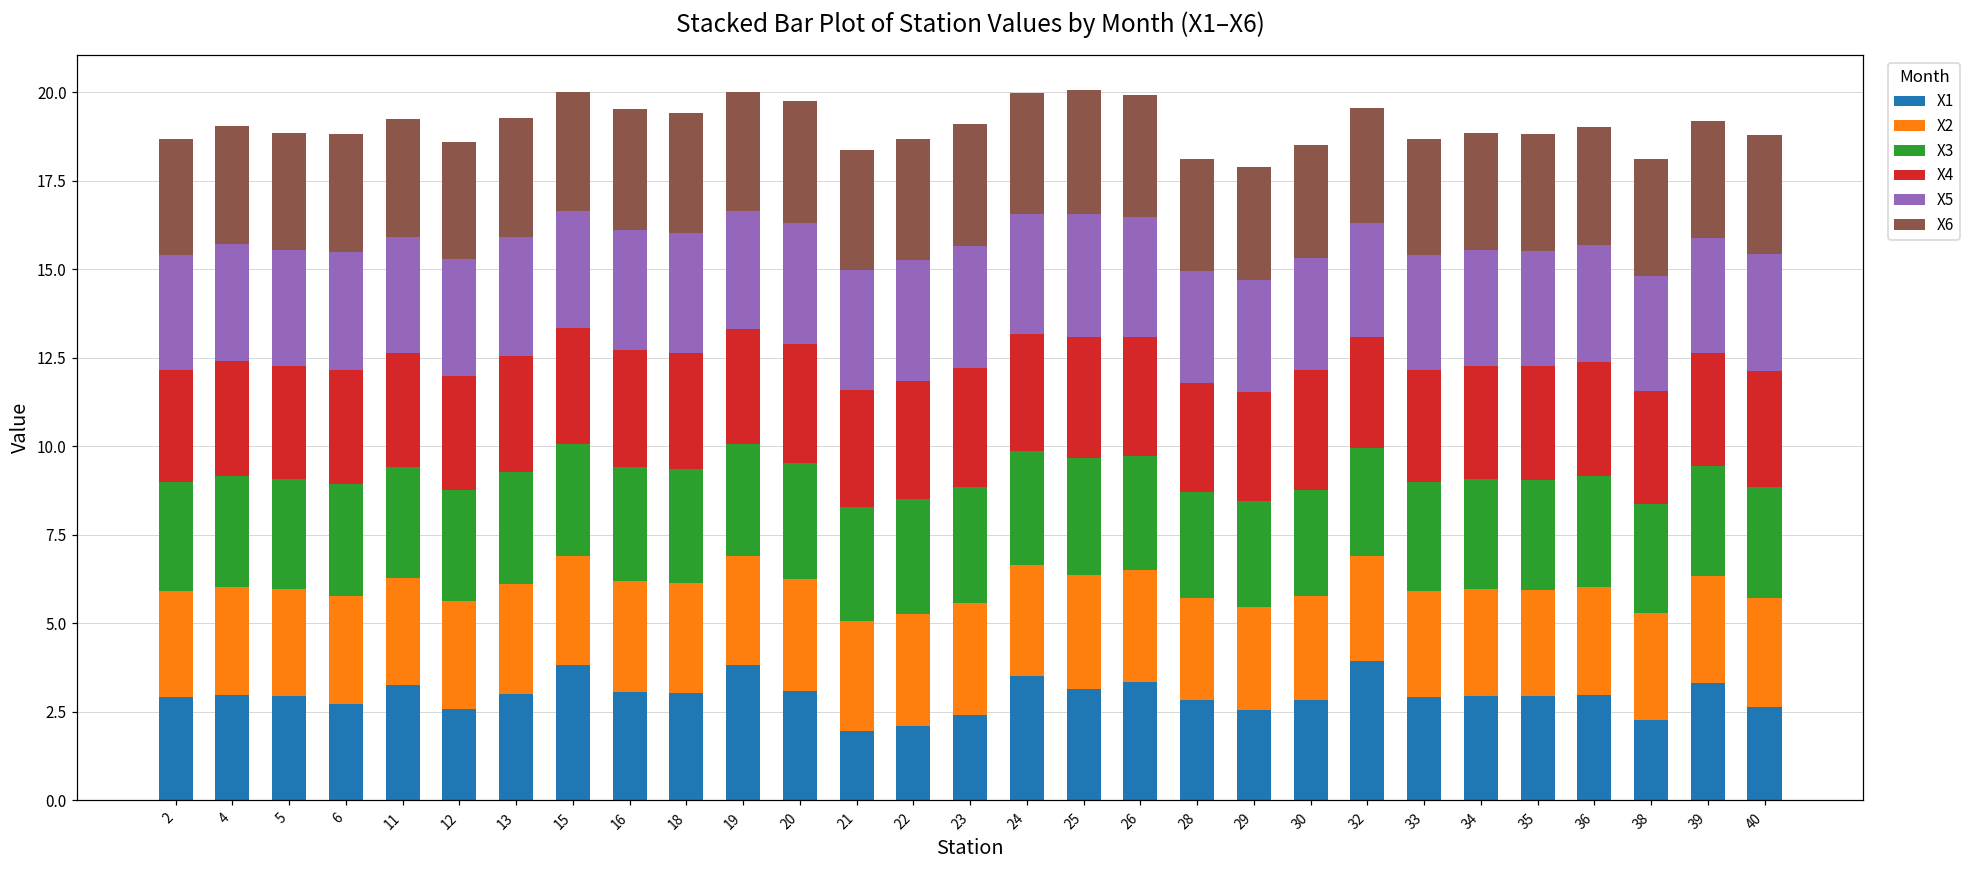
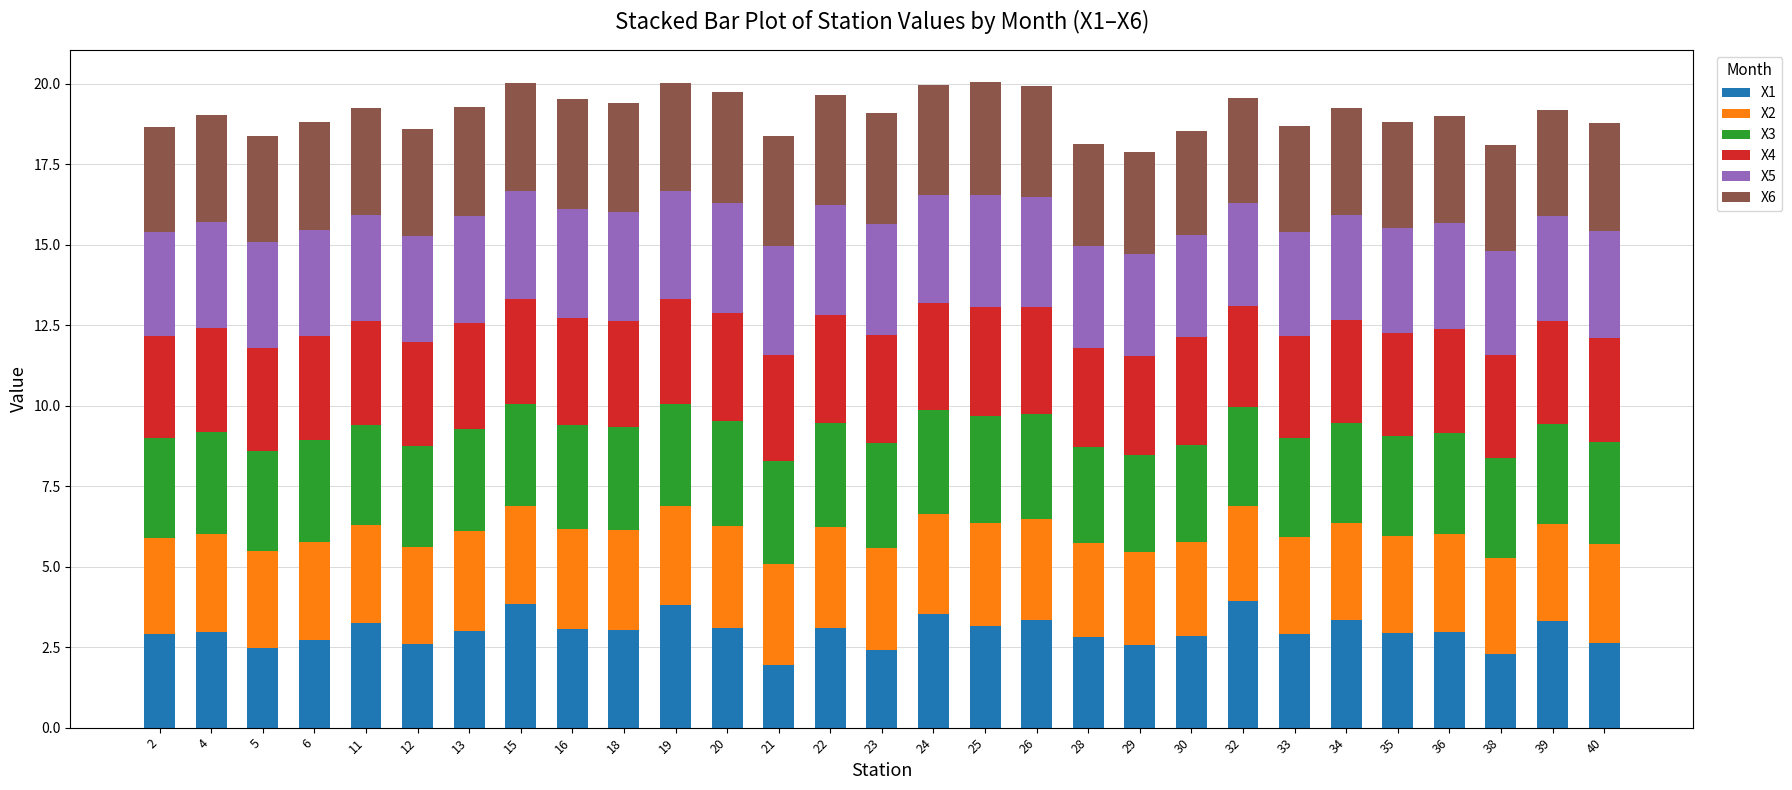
X1, 5: 2.9 -> 2.5
X1, 22: 2.1 -> 3.1
X1, 34: 2.9 -> 3.3
